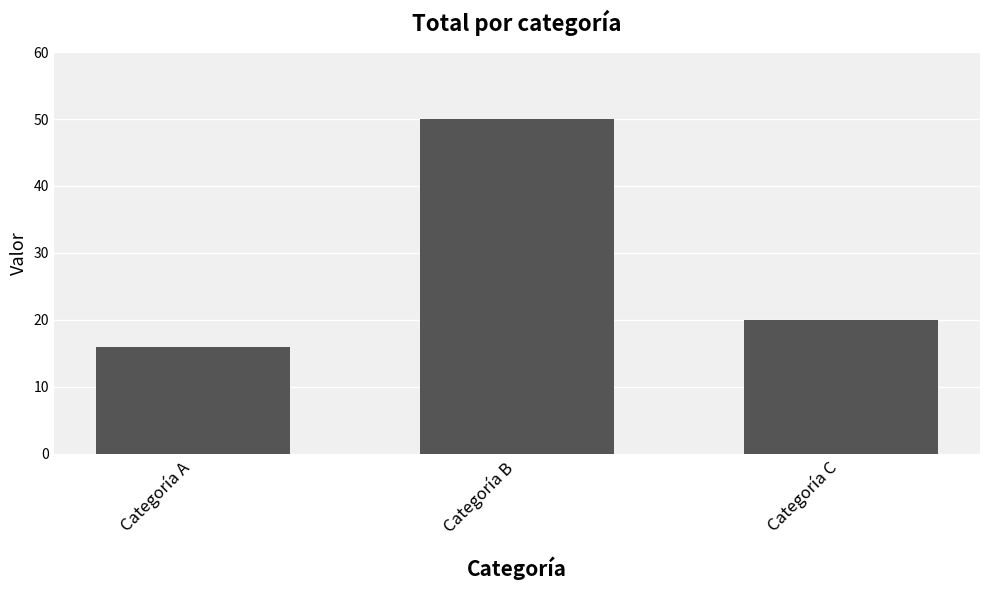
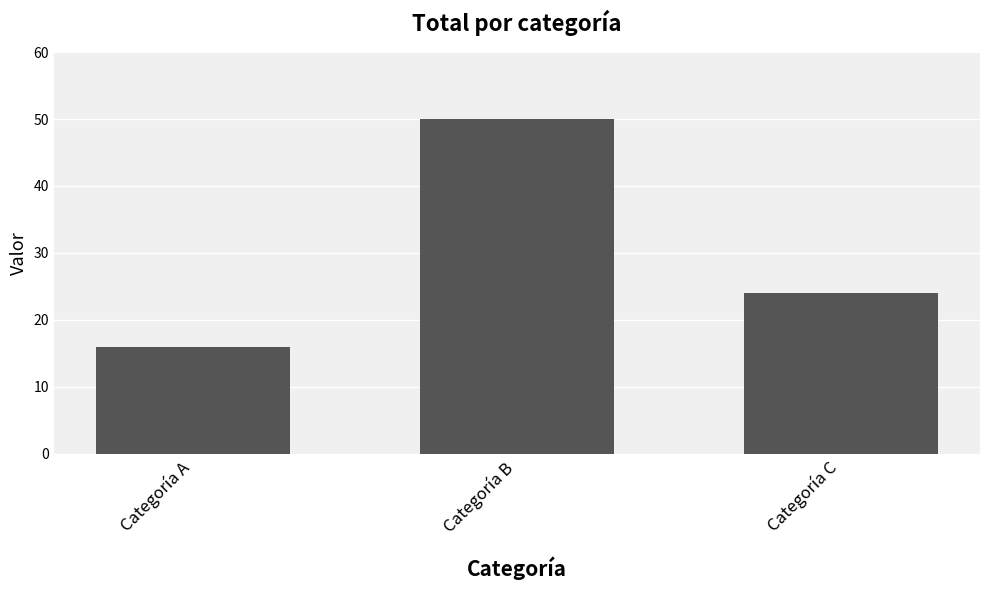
Categoría C: 20 -> 24
